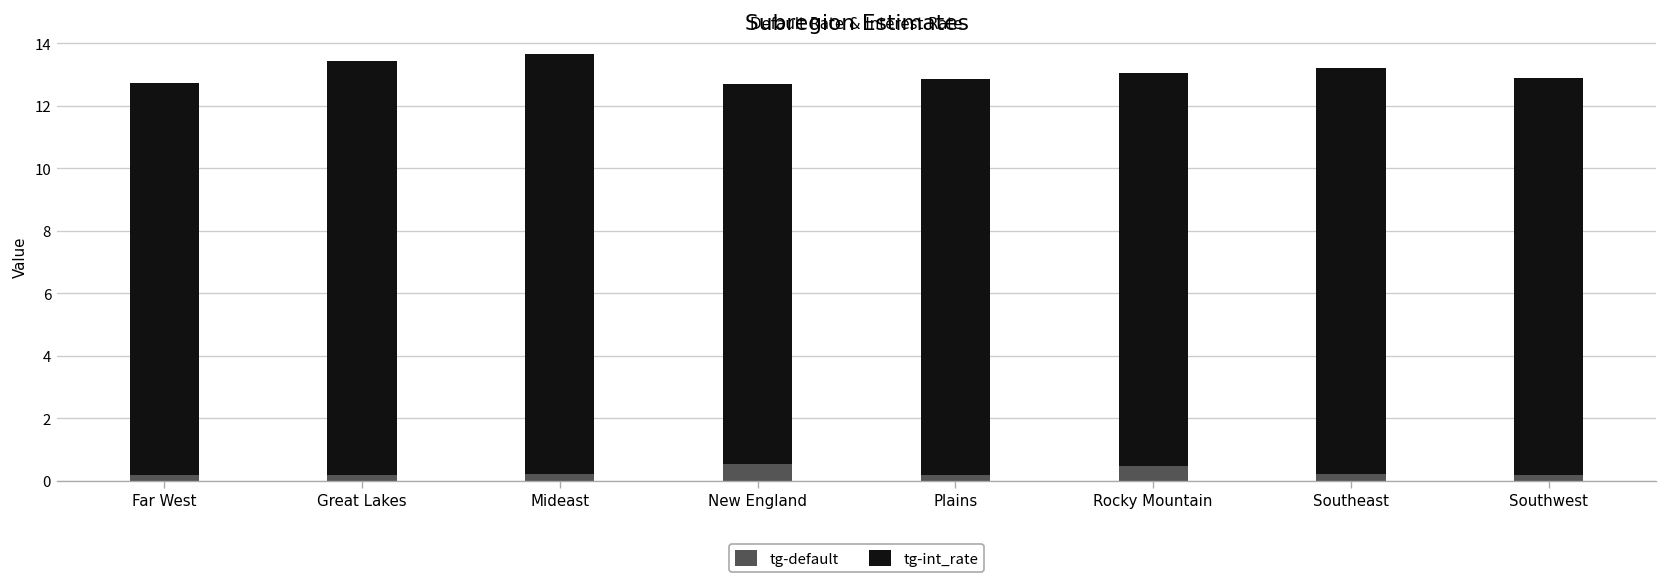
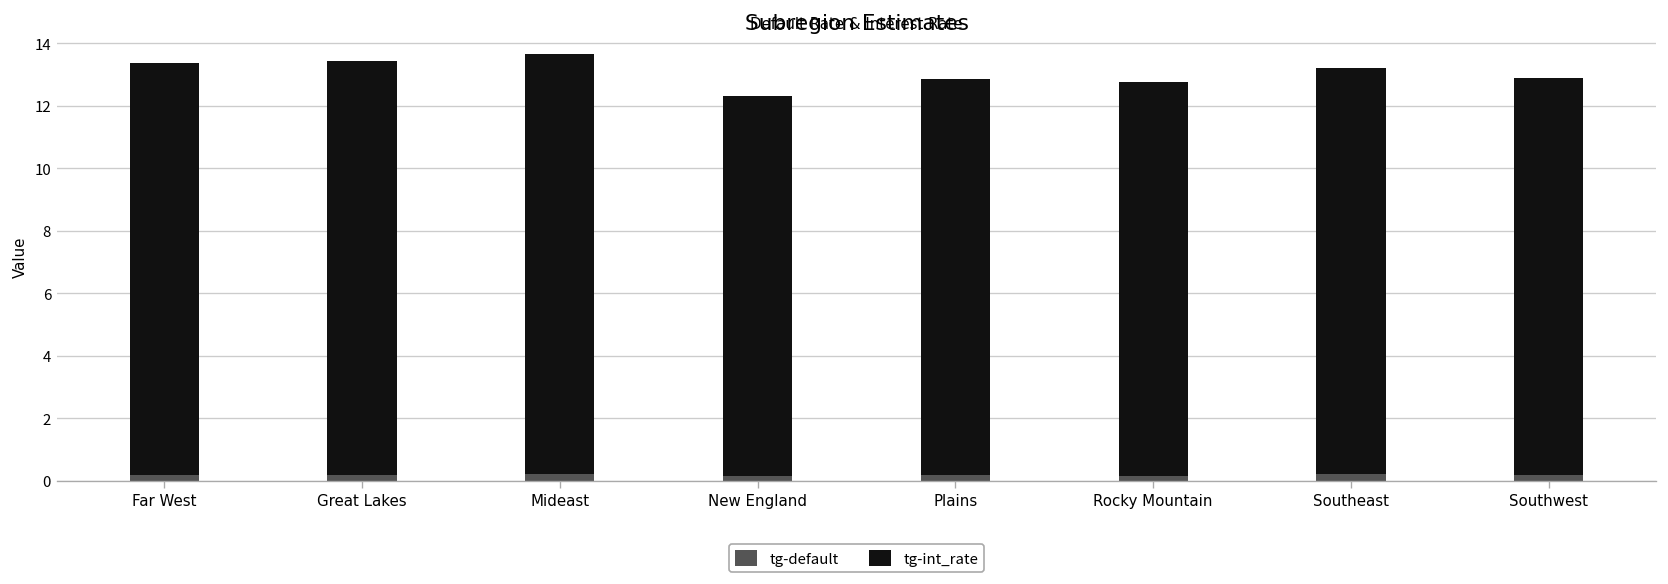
tg-int_rate, Far West: 12.5 -> 13.2
tg-default, New England: 0.5 -> 0.2
tg-default, Rocky Mountain: 0.5 -> 0.2
